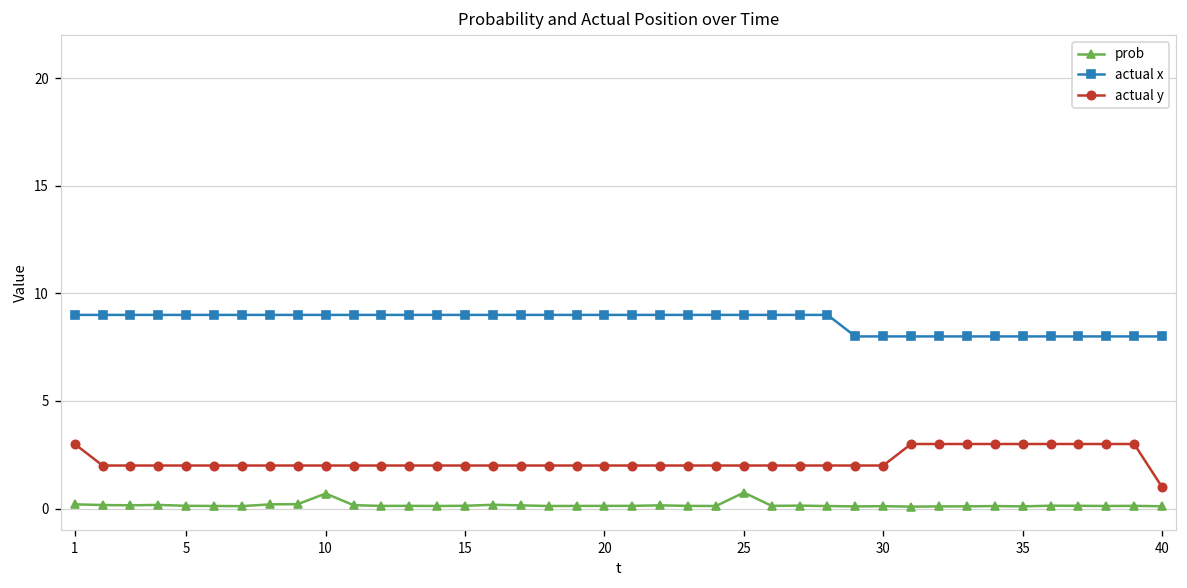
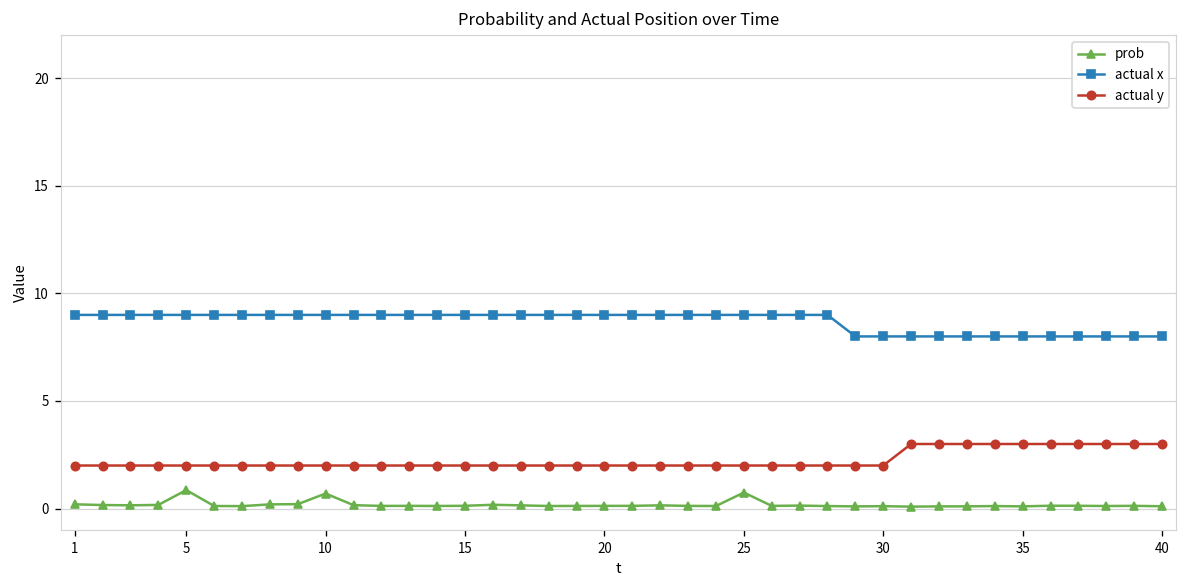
actual y, 1: 3 -> 2
prob, 5: 0.1 -> 0.9
actual y, 40: 1 -> 3
